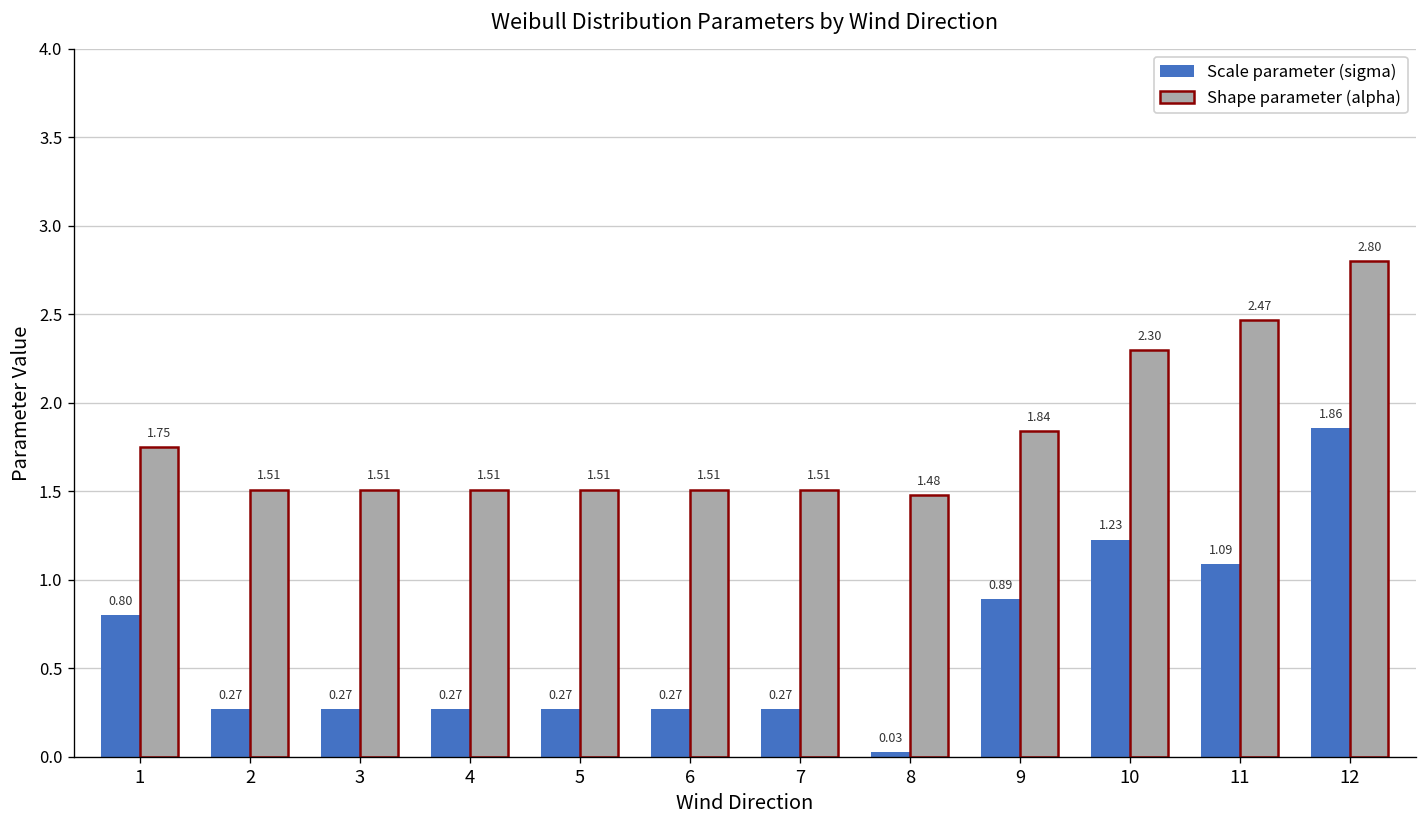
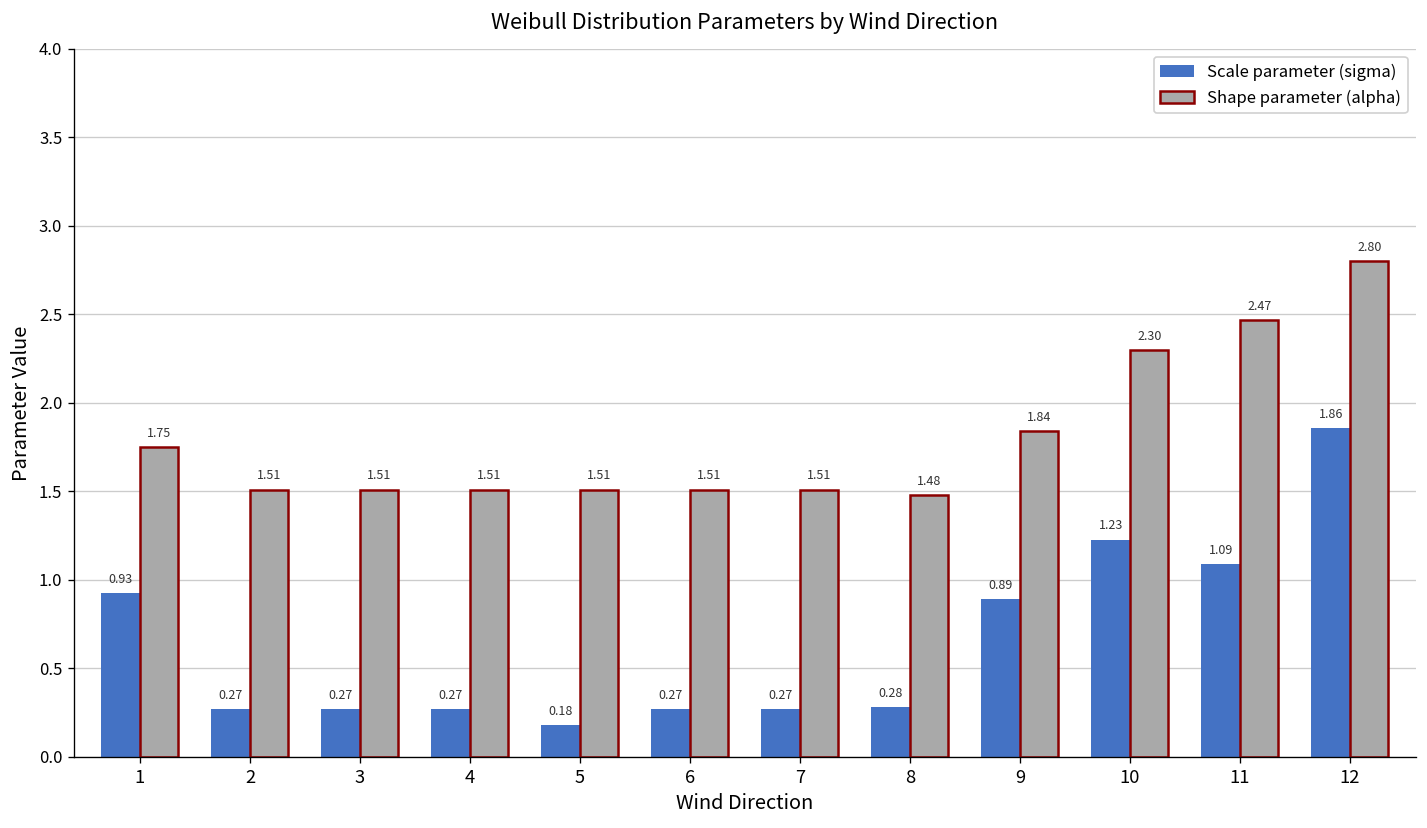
Scale parameter (sigma), 1: 0.80 -> 0.93
Scale parameter (sigma), 5: 0.27 -> 0.18
Scale parameter (sigma), 8: 0.03 -> 0.28
